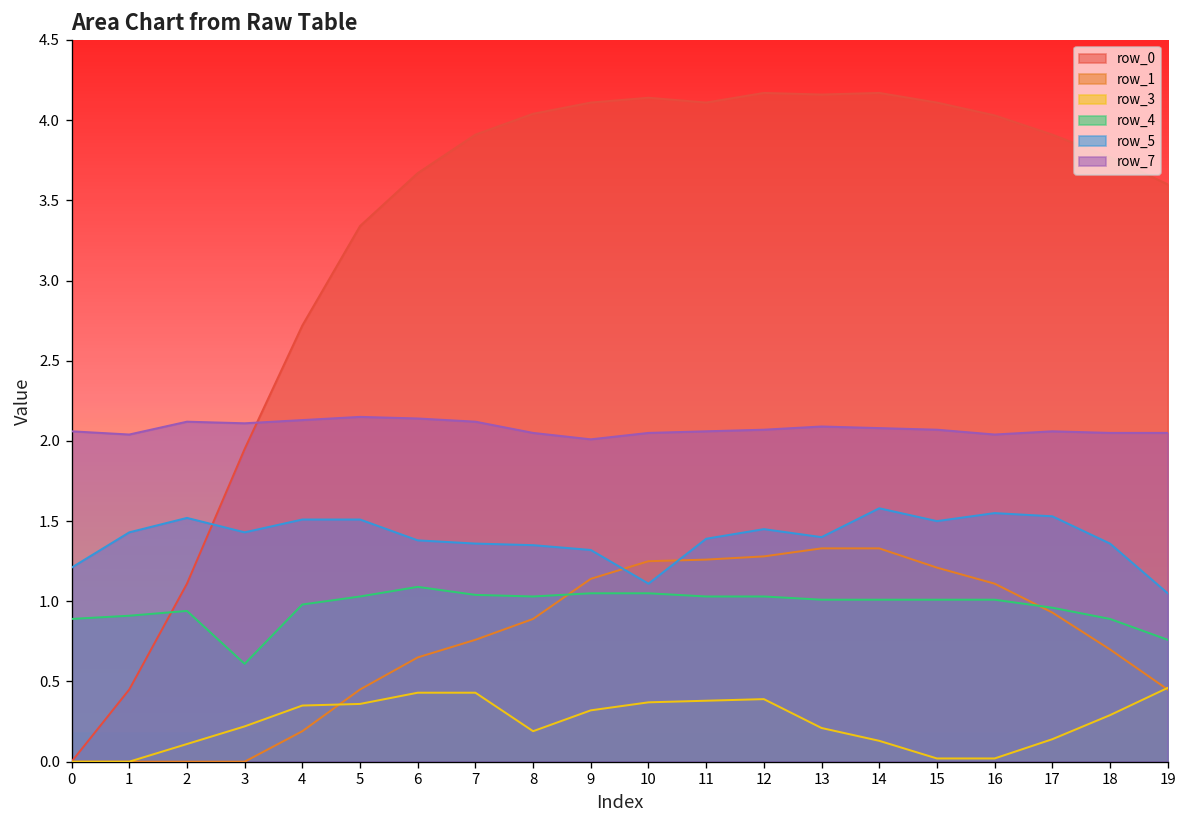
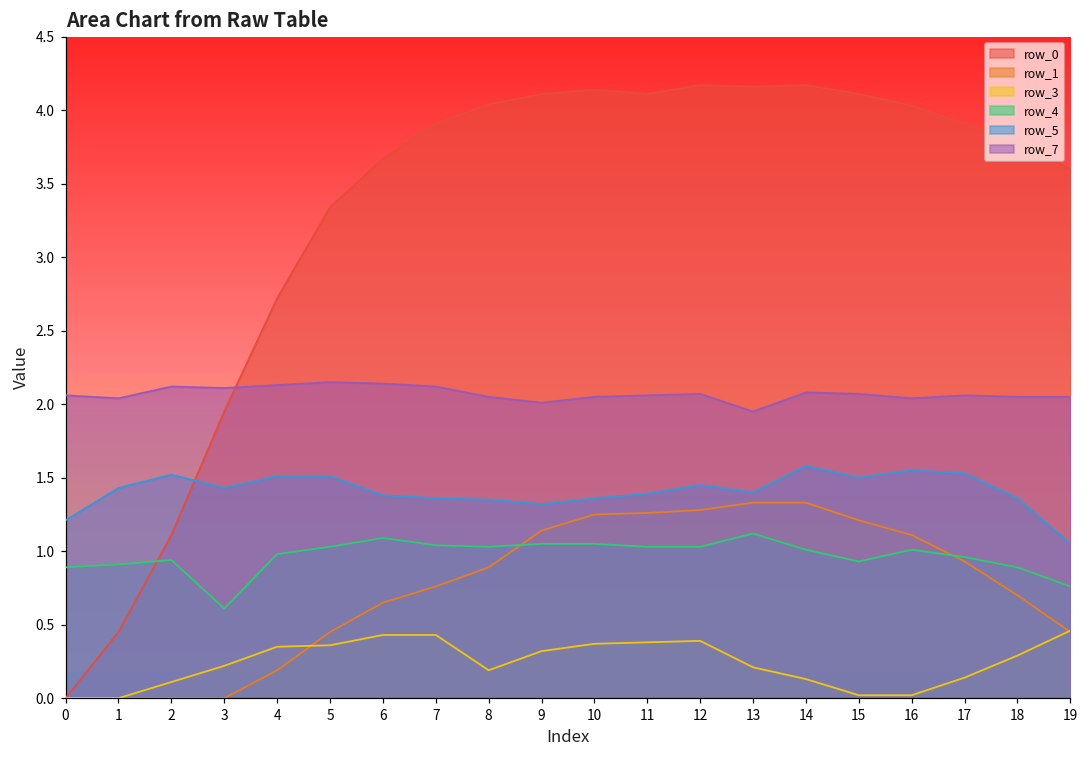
row_5, 10: 1.11 -> 1.36
row_4, 13: 1.01 -> 1.12
row_7, 13: 2.09 -> 1.95
row_4, 15: 1.01 -> 0.93
